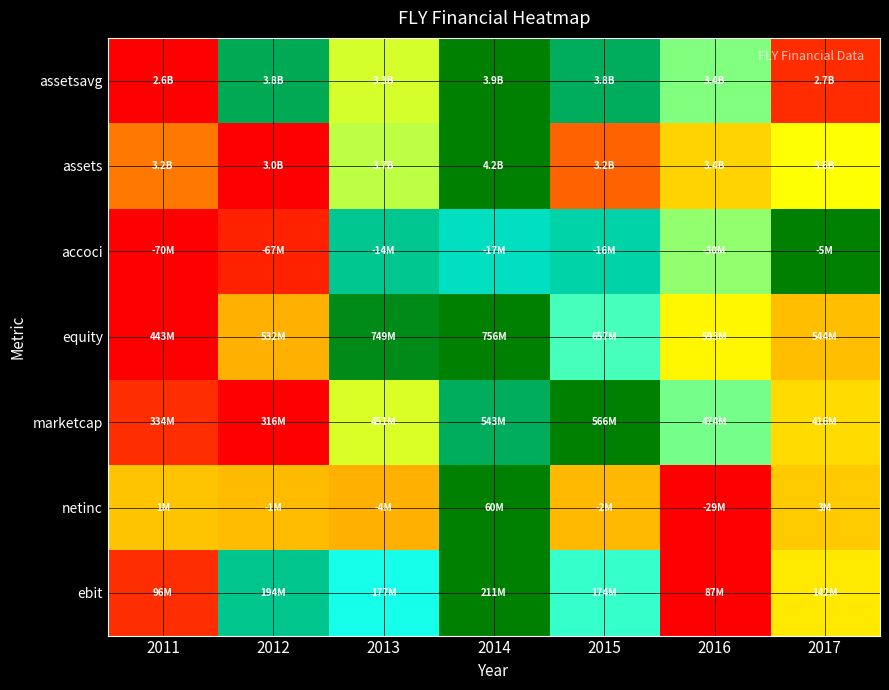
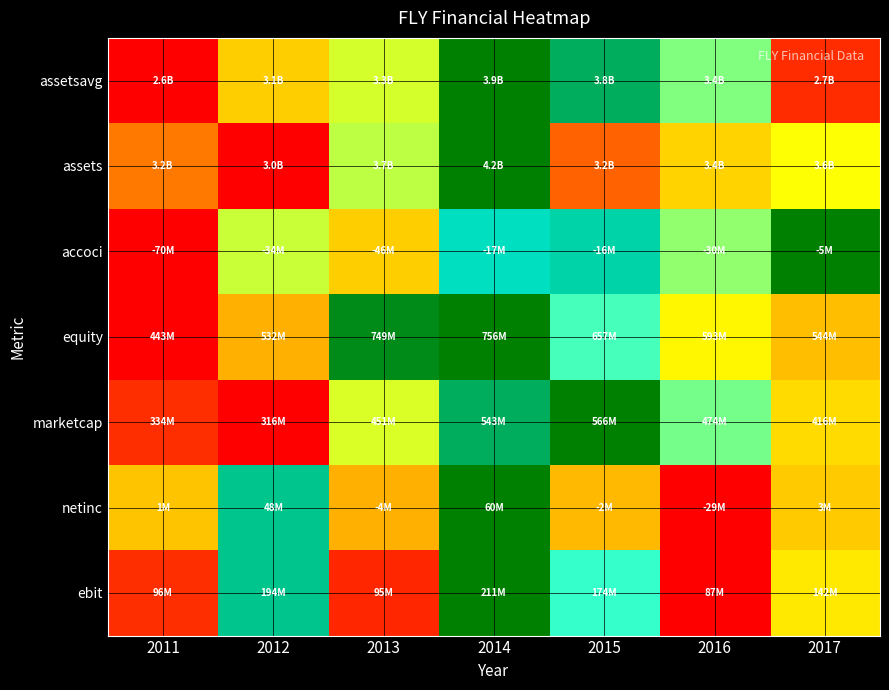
assetsavg, 2012: 3.8B -> 3.1B
accoci, 2012: -67M -> -34M
accoci, 2013: -14M -> -46M
netinc, 2012: -1M -> 48M
ebit, 2013: 177M -> 95M
